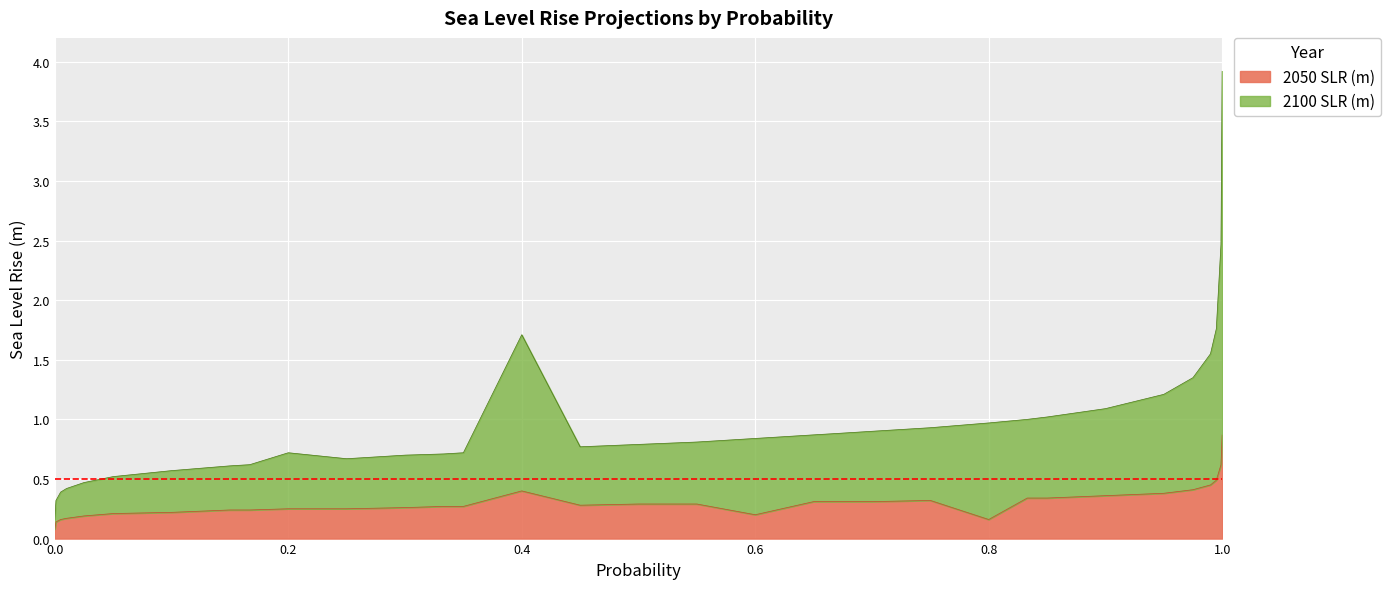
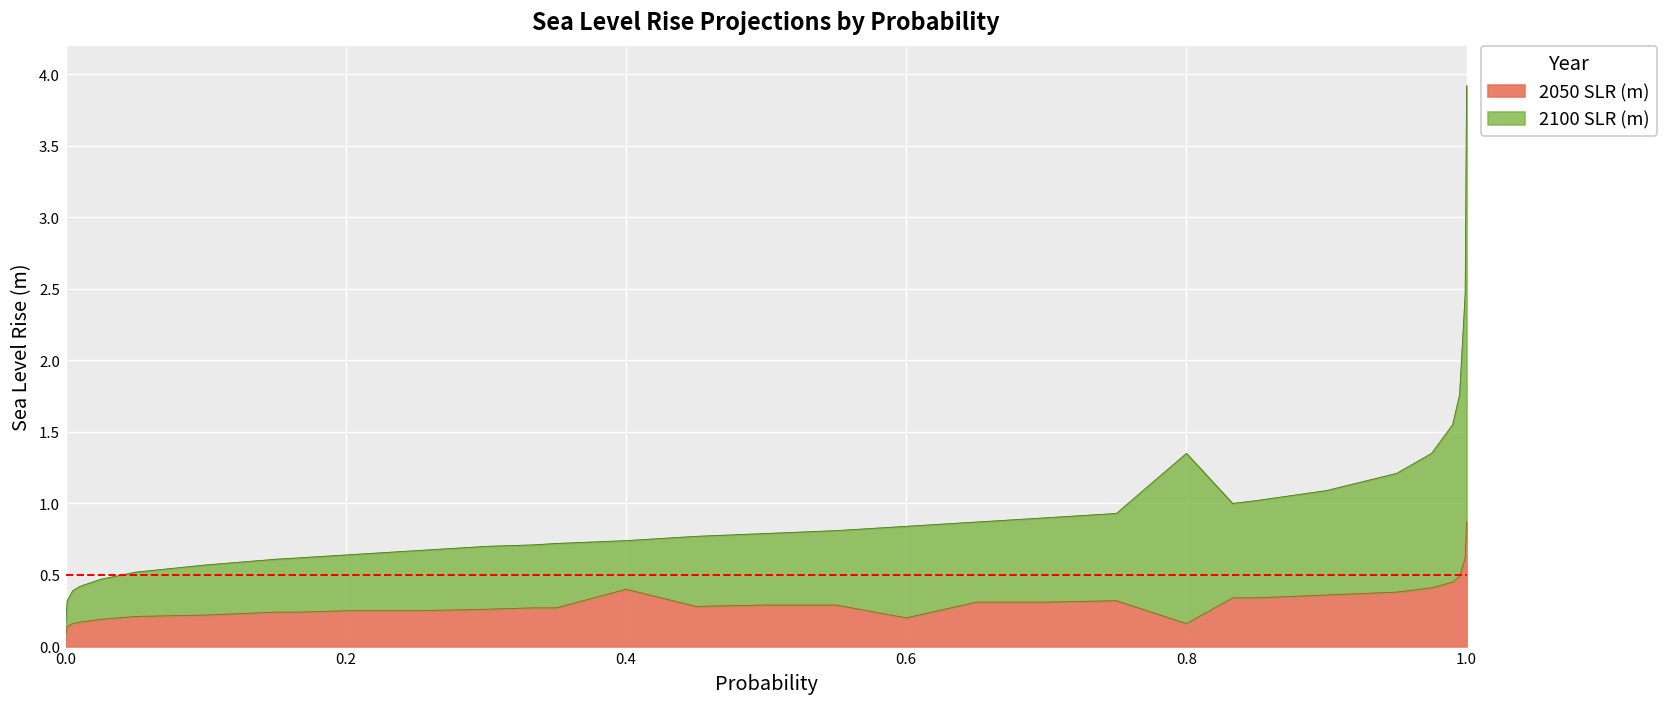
2100 SLR (m), 0.2: 0.72 -> 0.64
2100 SLR (m), 0.4: 1.71 -> 0.74
2100 SLR (m), 0.8: 0.97 -> 1.35
